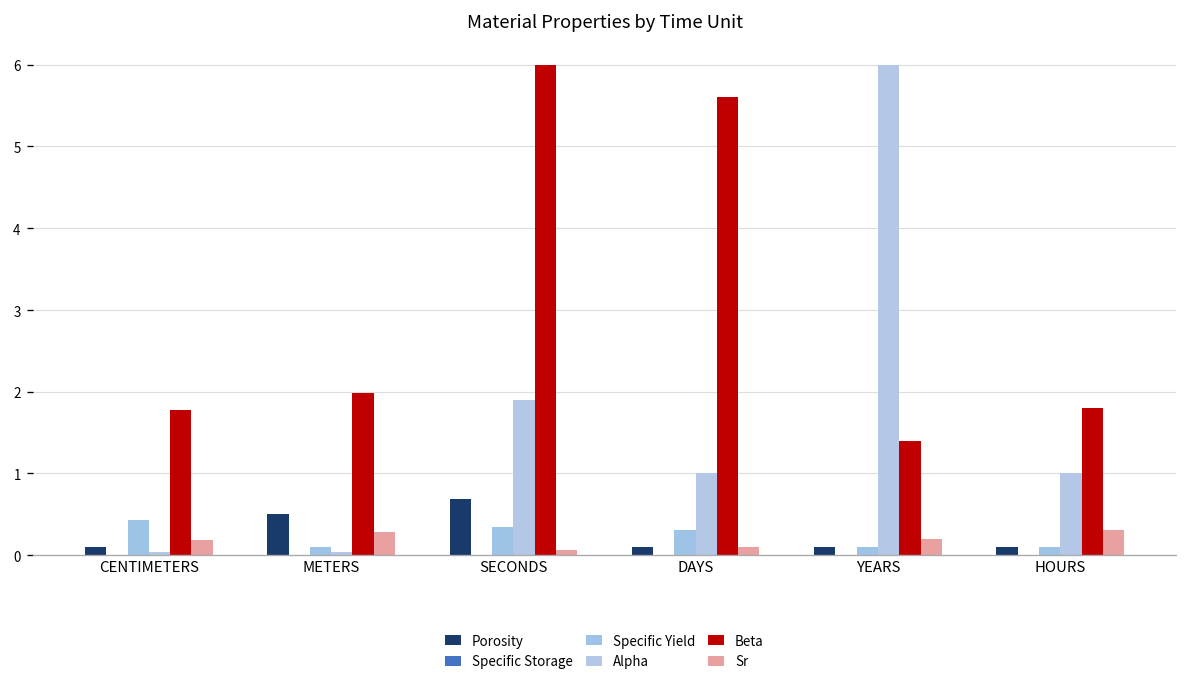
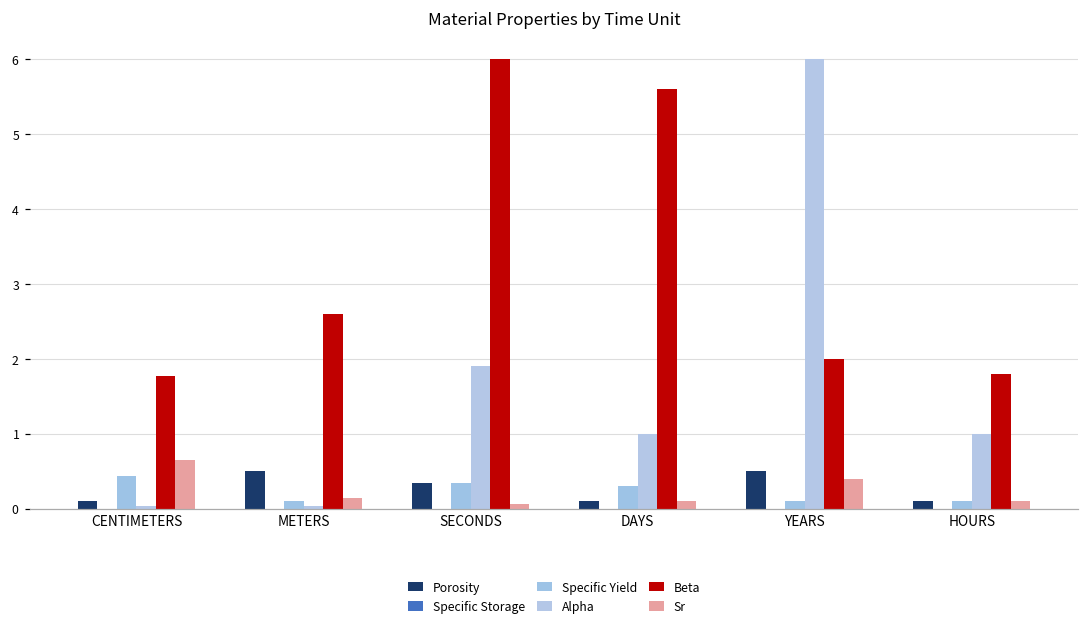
Sr, CENTIMETERS: 0.2 -> 0.7
Beta, METERS: 2.0 -> 2.6
Sr, METERS: 0.3 -> 0.1
Porosity, SECONDS: 0.7 -> 0.3
Porosity, YEARS: 0.1 -> 0.5
Beta, YEARS: 1.4 -> 2.0
Sr, YEARS: 0.2 -> 0.4
Sr, HOURS: 0.3 -> 0.1
